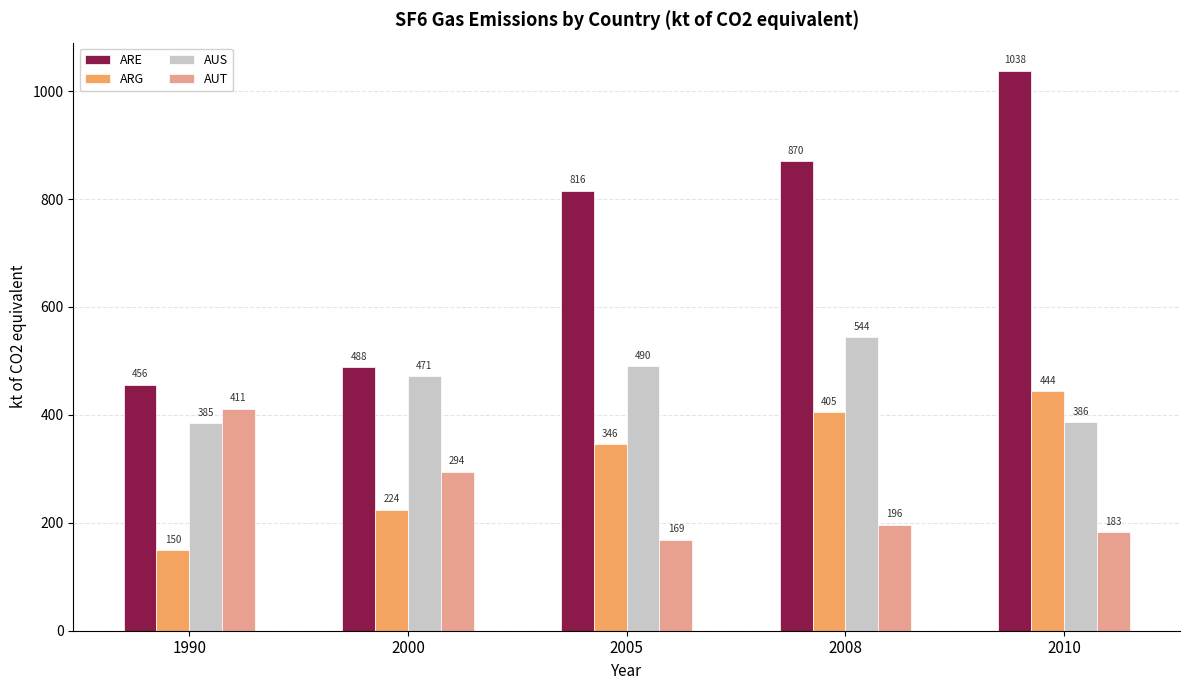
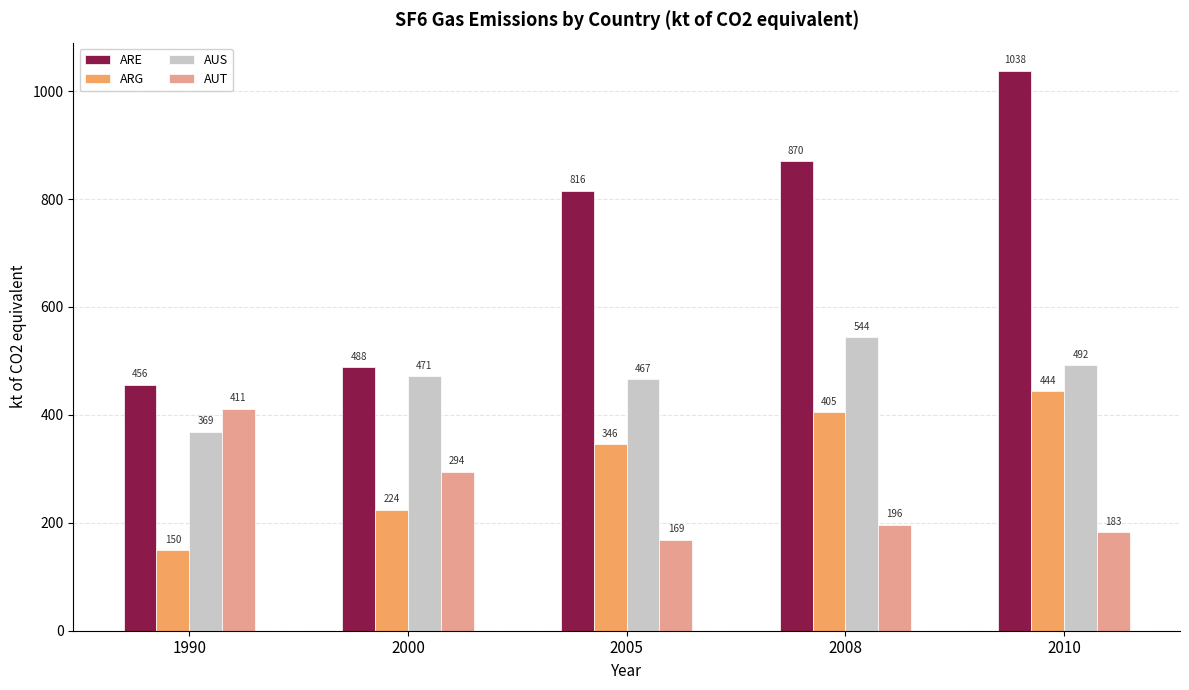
AUS, 1990: 385 -> 369
AUS, 2005: 490 -> 467
AUS, 2010: 386 -> 492
